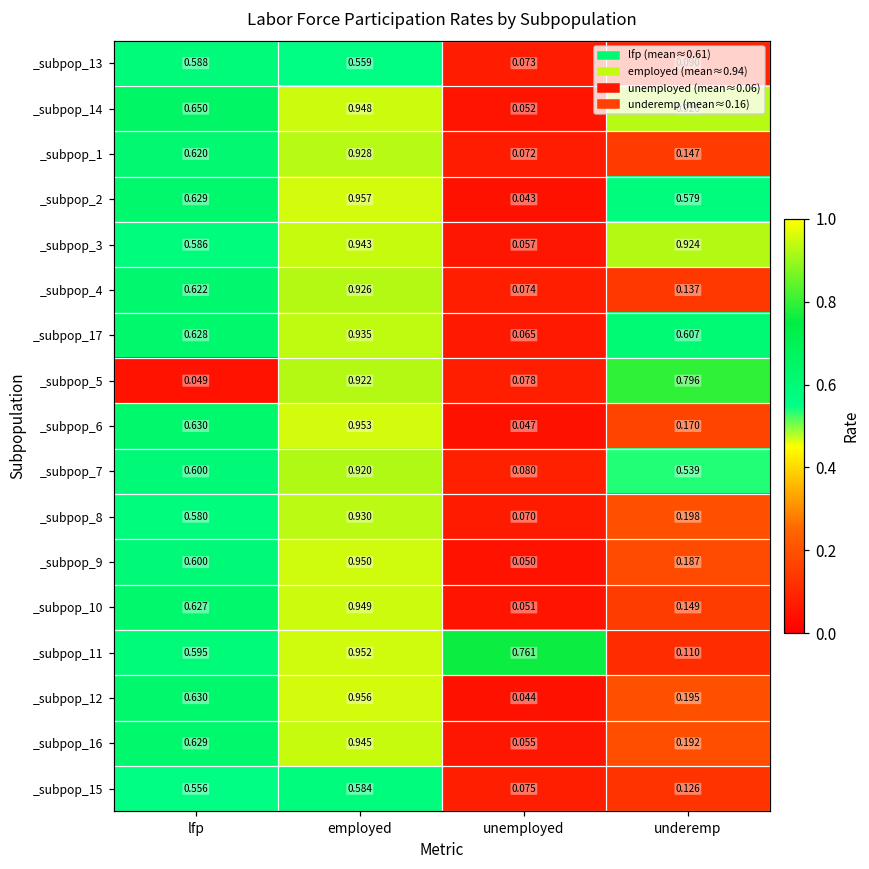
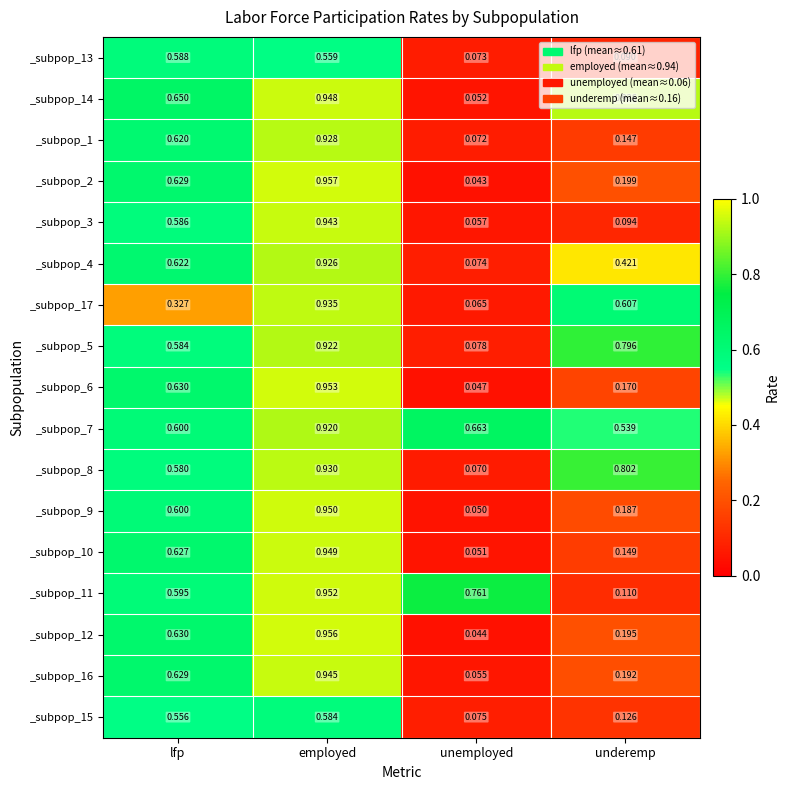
_subpop_2, underemp: 0.579 -> 0.199
_subpop_3, underemp: 0.924 -> 0.094
_subpop_4, underemp: 0.137 -> 0.421
_subpop_17, lfp: 0.628 -> 0.327
_subpop_5, lfp: 0.049 -> 0.584
_subpop_7, unemployed: 0.080 -> 0.663
_subpop_8, underemp: 0.198 -> 0.802
